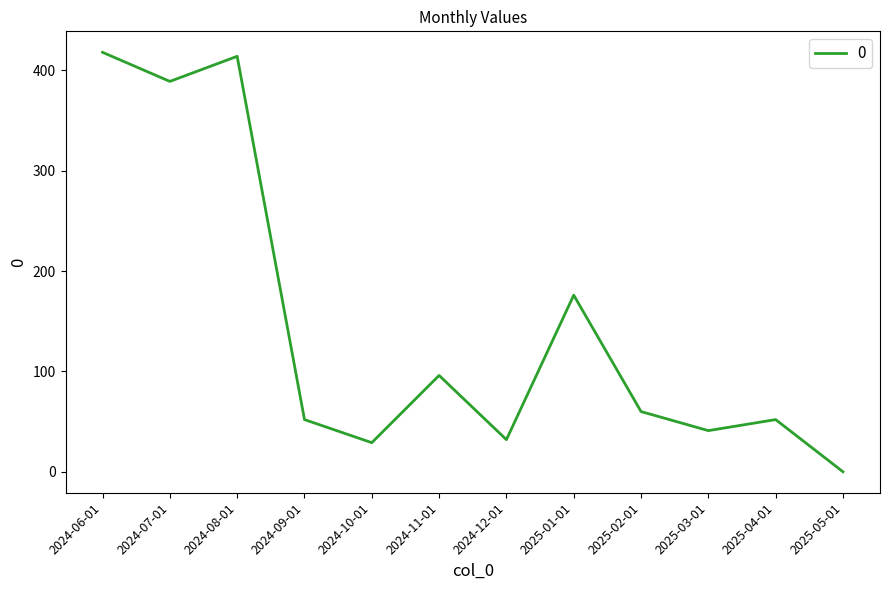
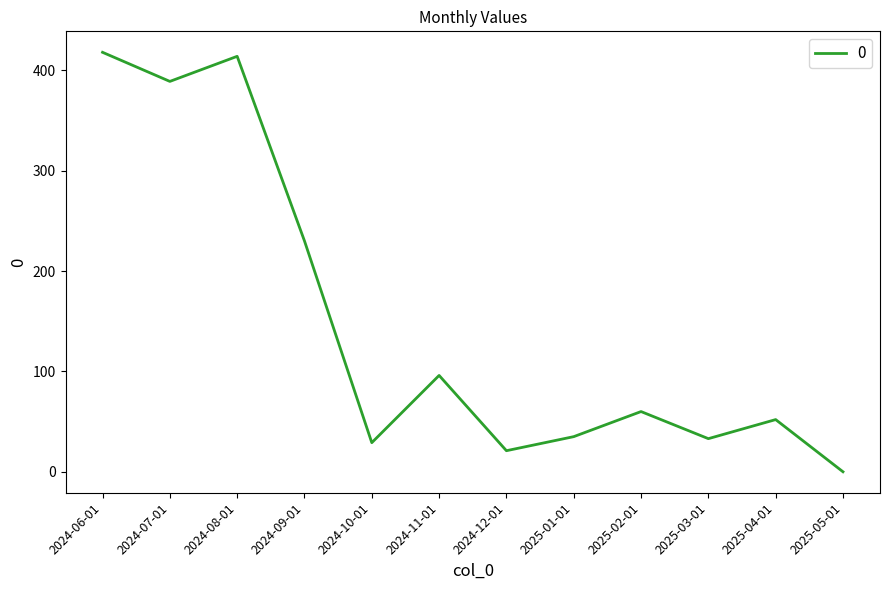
2024-09-01: 52 -> 230
2024-12-01: 32 -> 21
2025-01-01: 176 -> 35
2025-03-01: 41 -> 33
